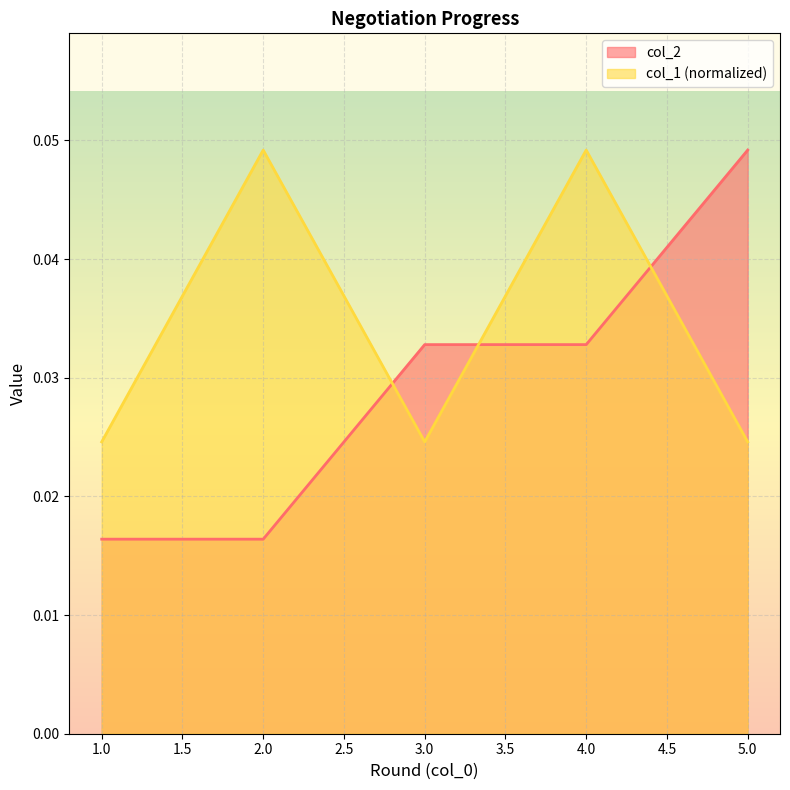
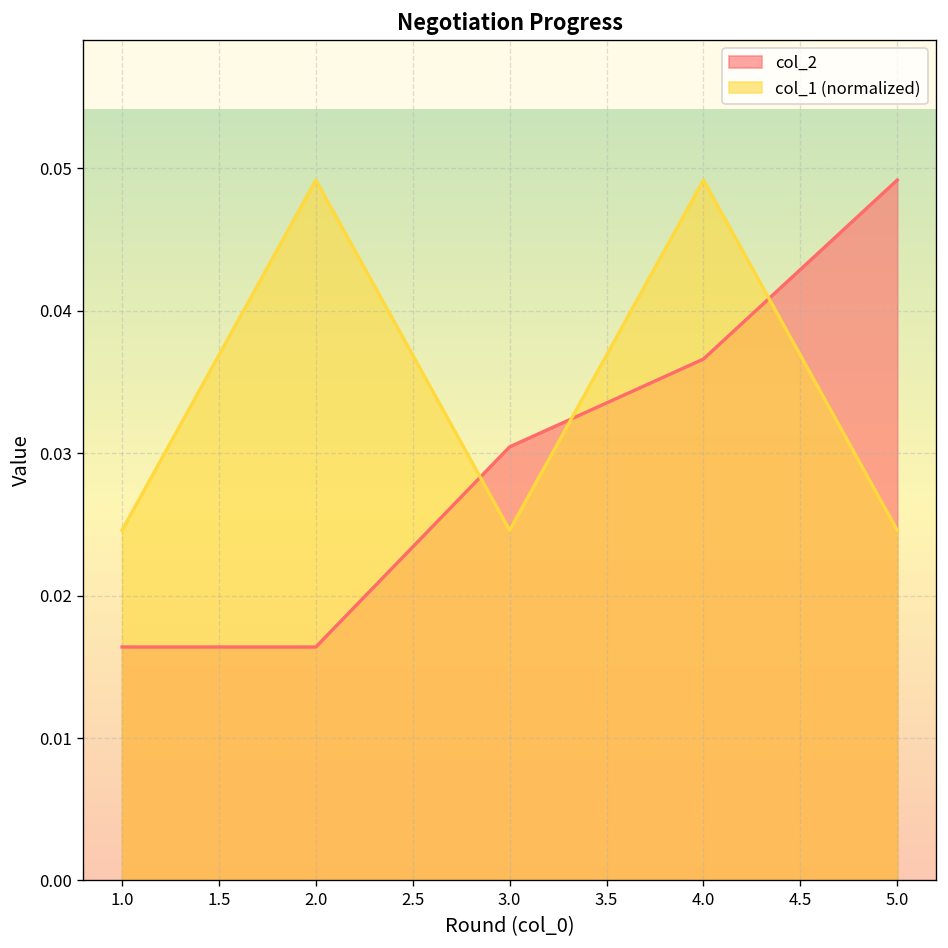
col_2, 3.0: 0.0328 -> 0.0304
col_2, 4.0: 0.0328 -> 0.0366
